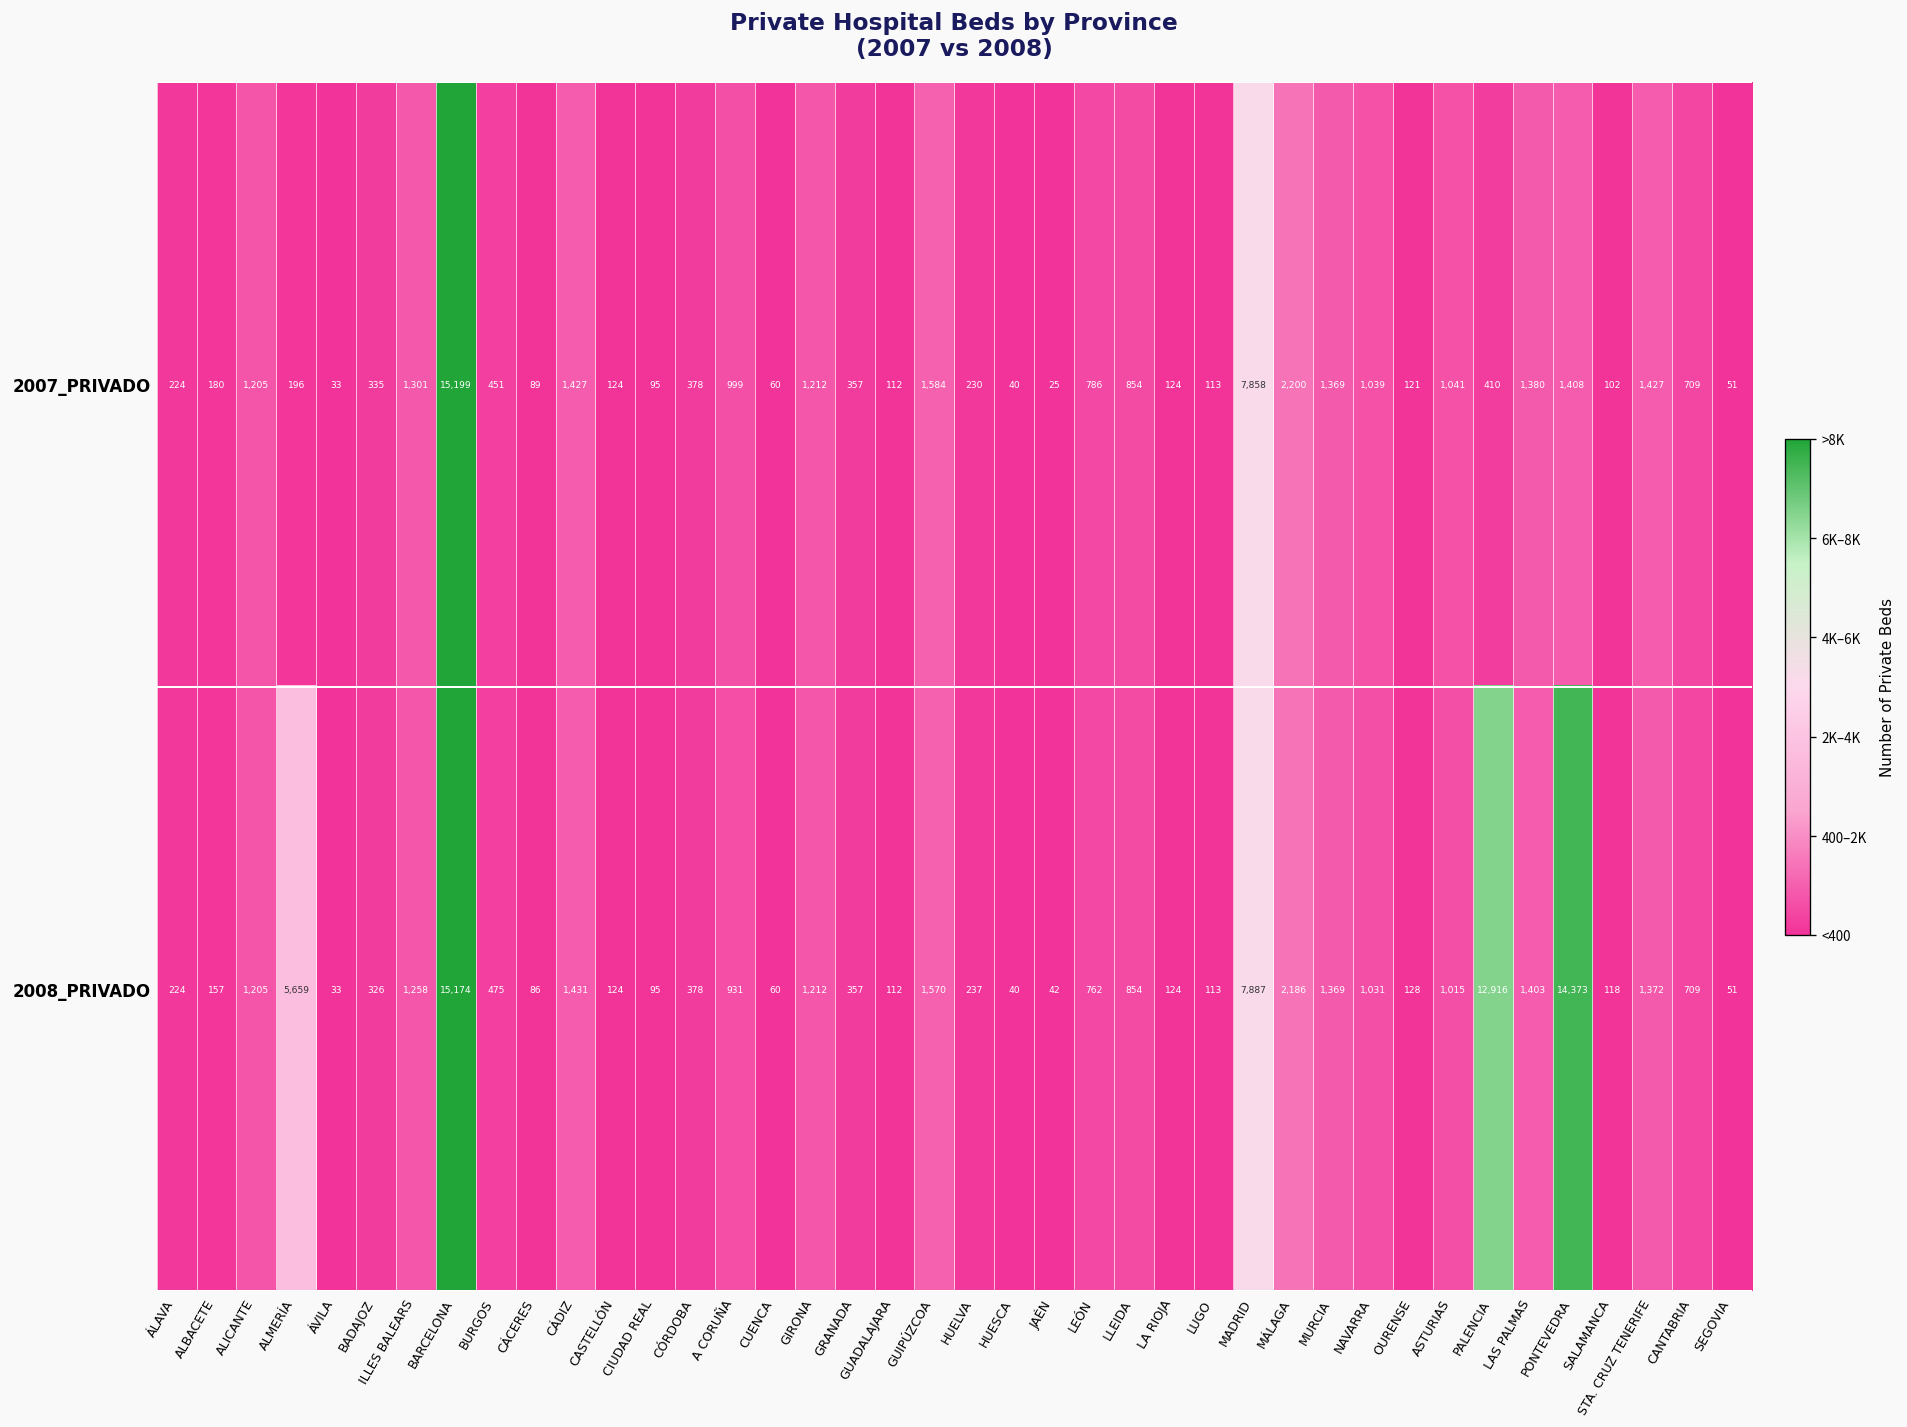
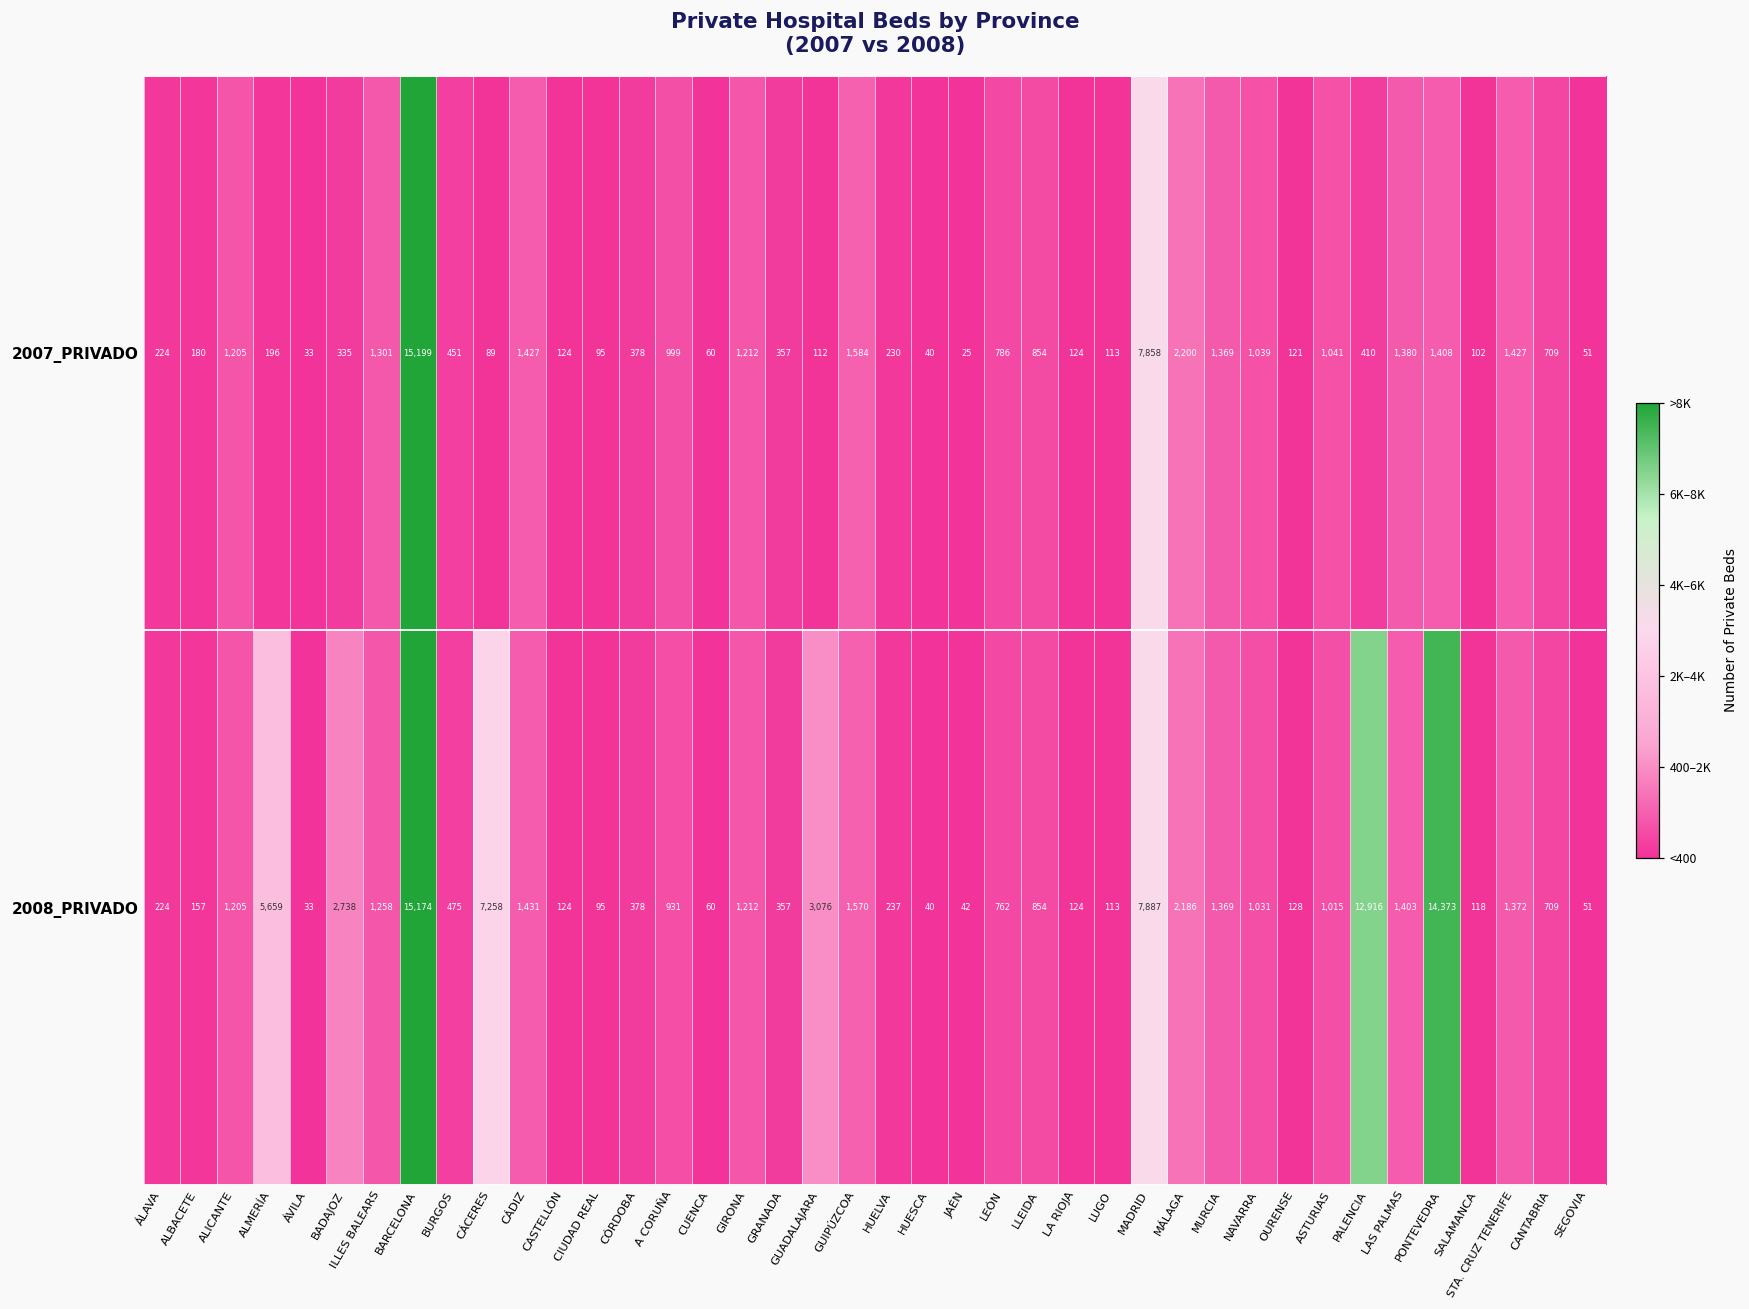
2008_PRIVADO, BADAJOZ: 326 -> 2,738
2008_PRIVADO, CÁCERES: 86 -> 7,258
2008_PRIVADO, GUADALAJARA: 112 -> 3,076
